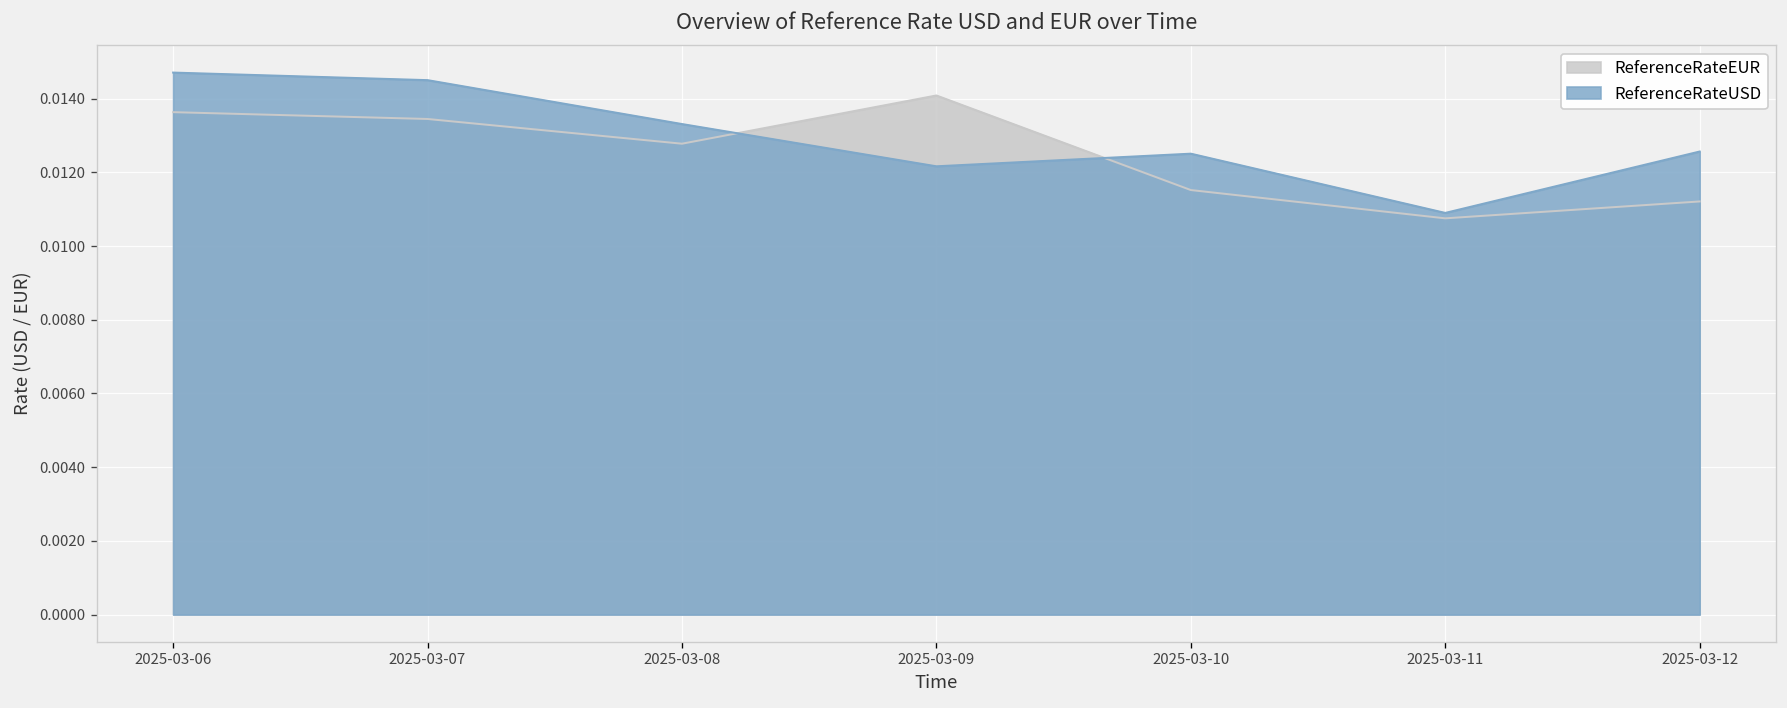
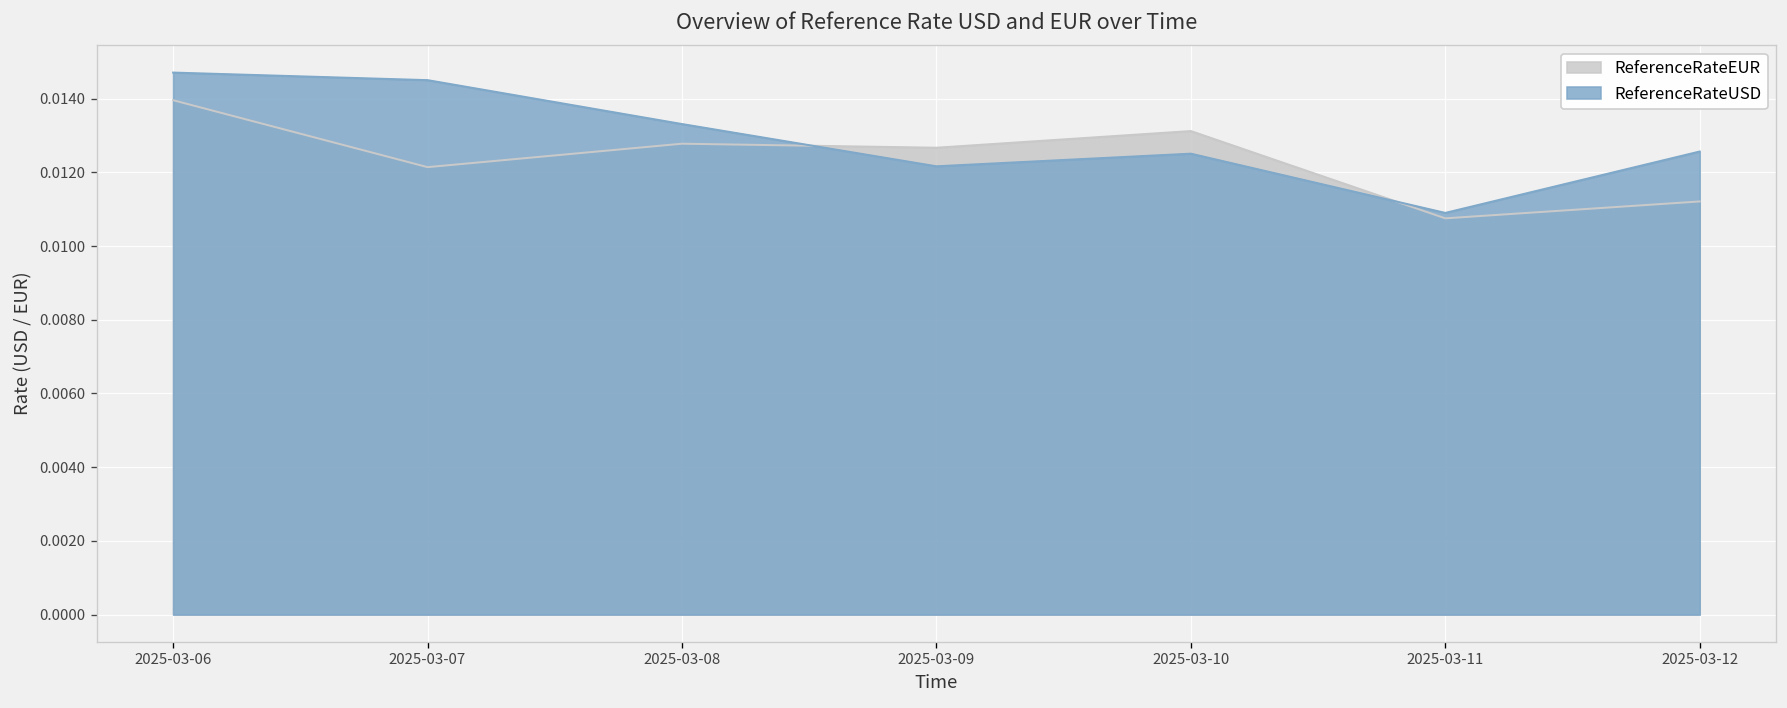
ReferenceRateEUR, 2025-03-06: 0.0136 -> 0.0140
ReferenceRateEUR, 2025-03-07: 0.0134 -> 0.0121
ReferenceRateEUR, 2025-03-09: 0.0141 -> 0.0127
ReferenceRateEUR, 2025-03-10: 0.0115 -> 0.0131
